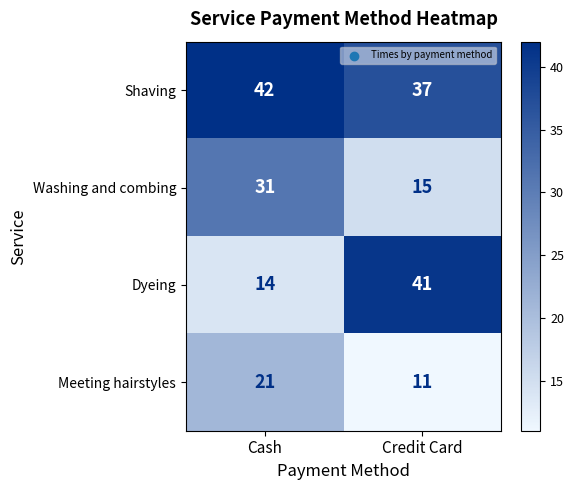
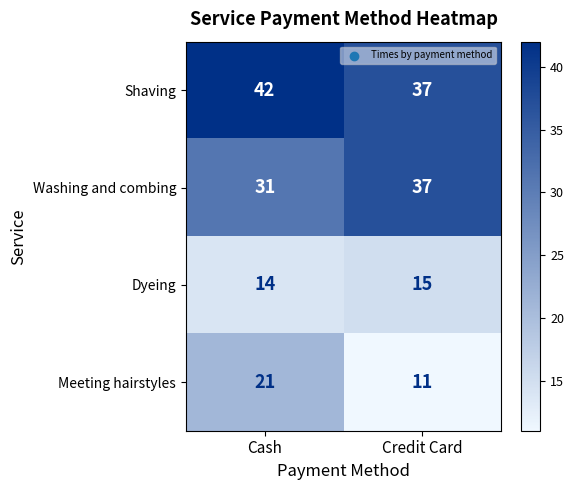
Washing and combing, Credit Card: 15 -> 37
Dyeing, Credit Card: 41 -> 15
